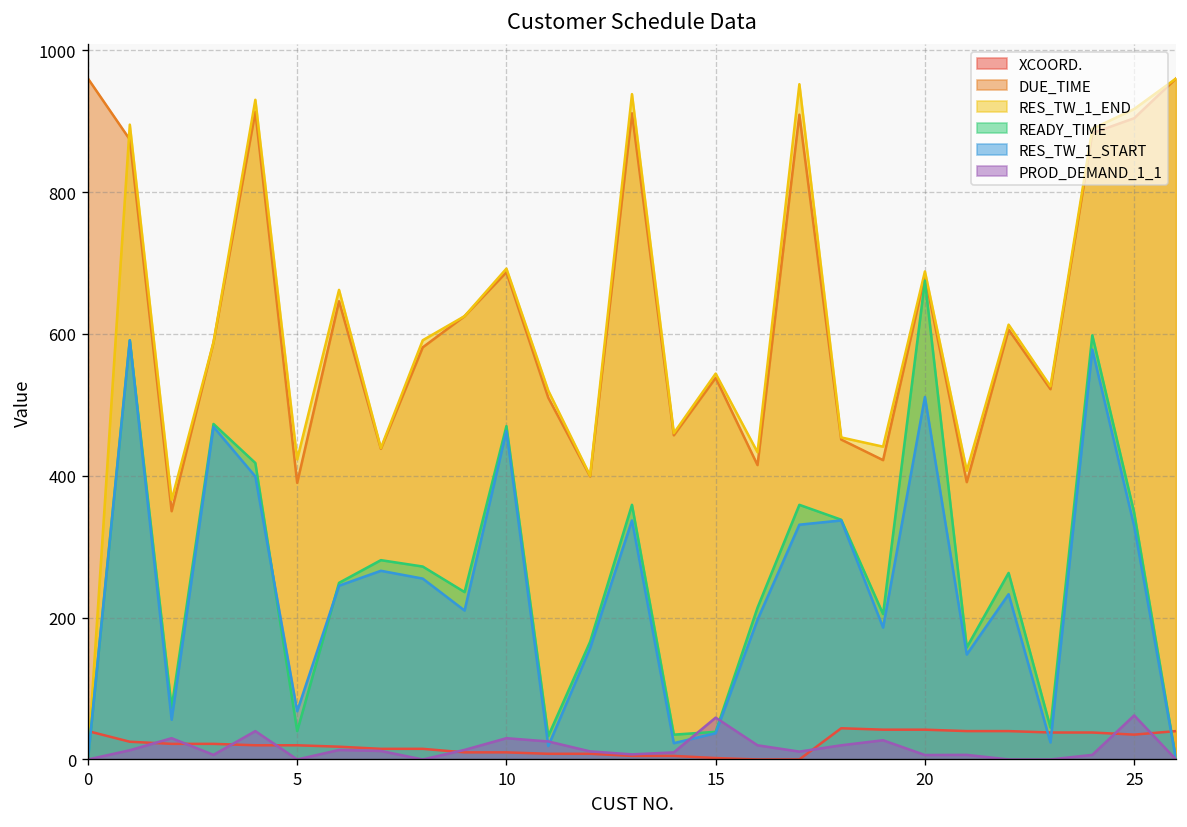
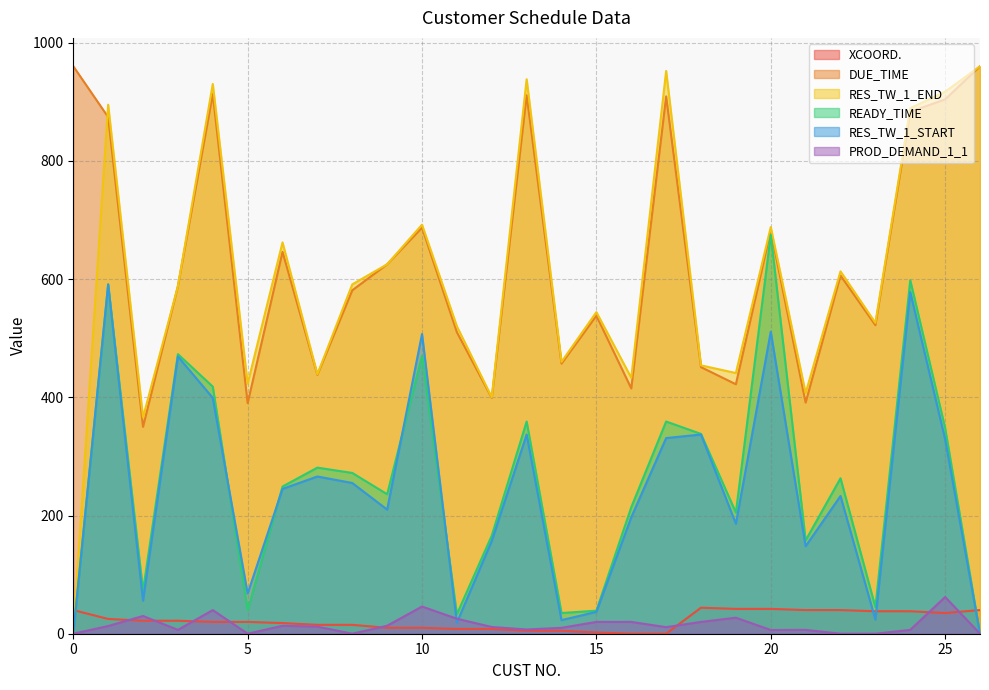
RES_TW_1_START, 10: 460 -> 510
PROD_DEMAND_1_1, 10: 30 -> 50
PROD_DEMAND_1_1, 15: 60 -> 20
